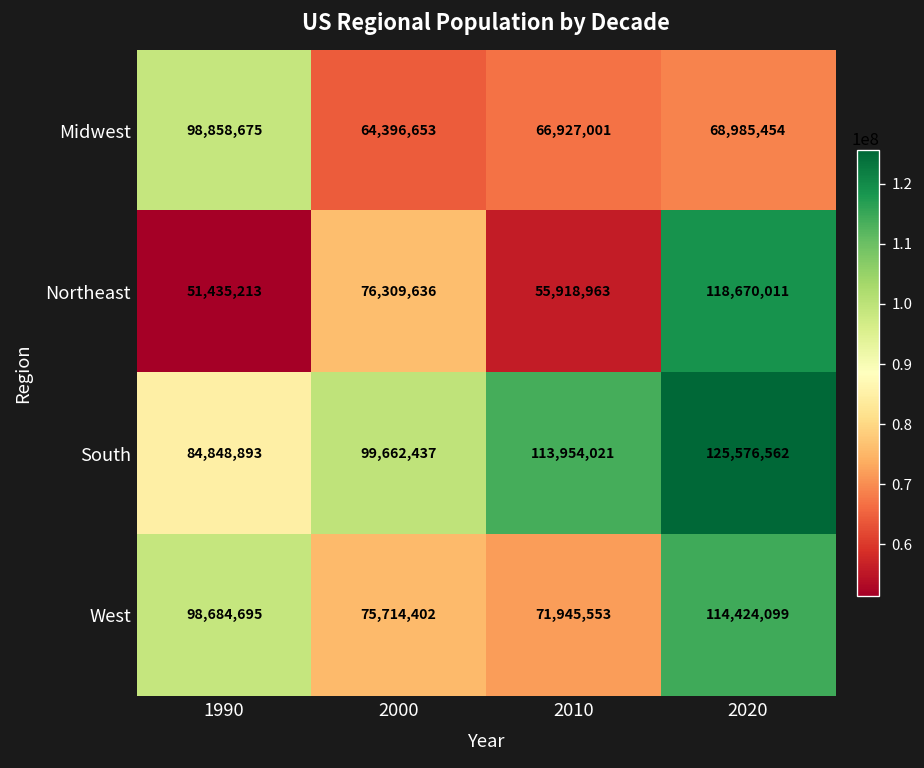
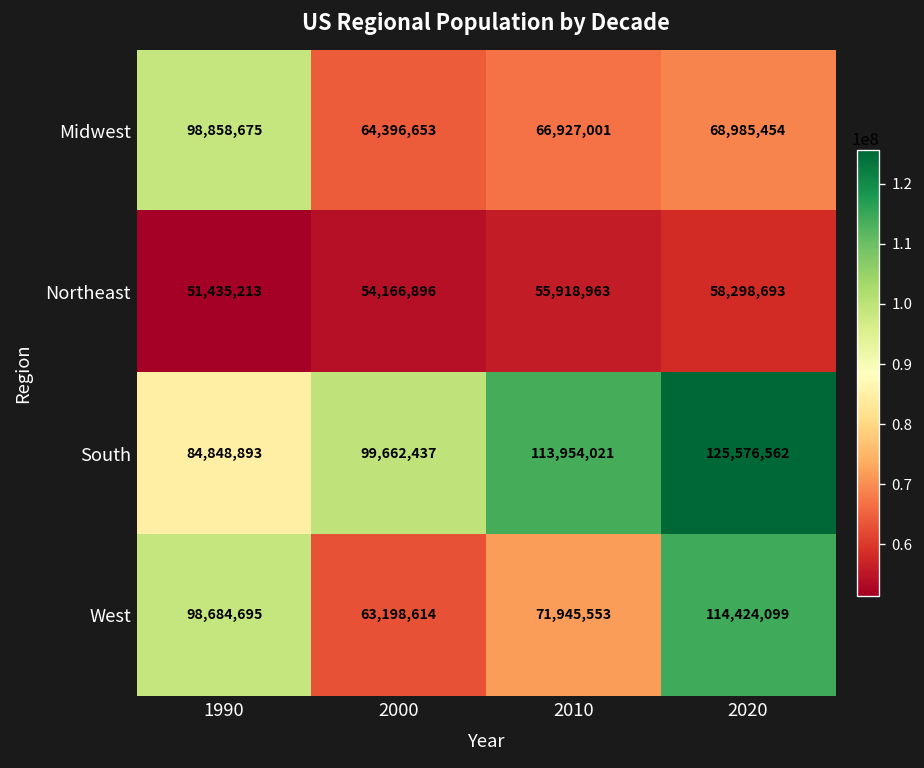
Northeast, 2000: 76,309,636 -> 54,166,896
Northeast, 2020: 118,670,011 -> 58,298,693
West, 2000: 75,714,402 -> 63,198,614
